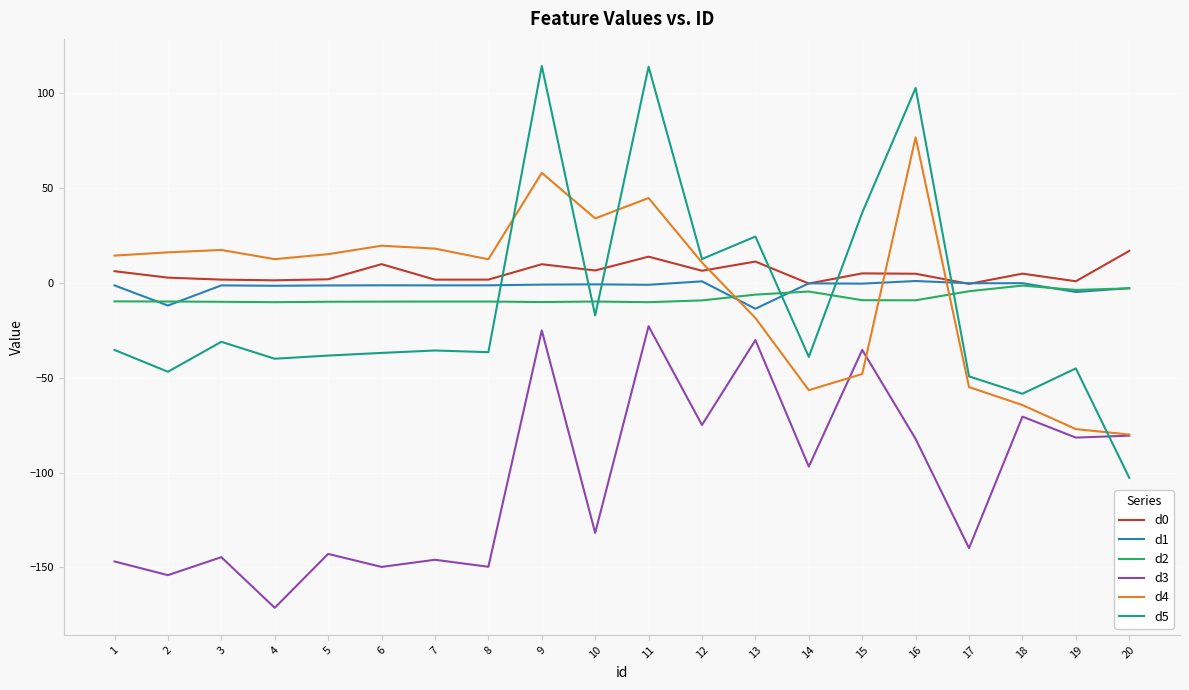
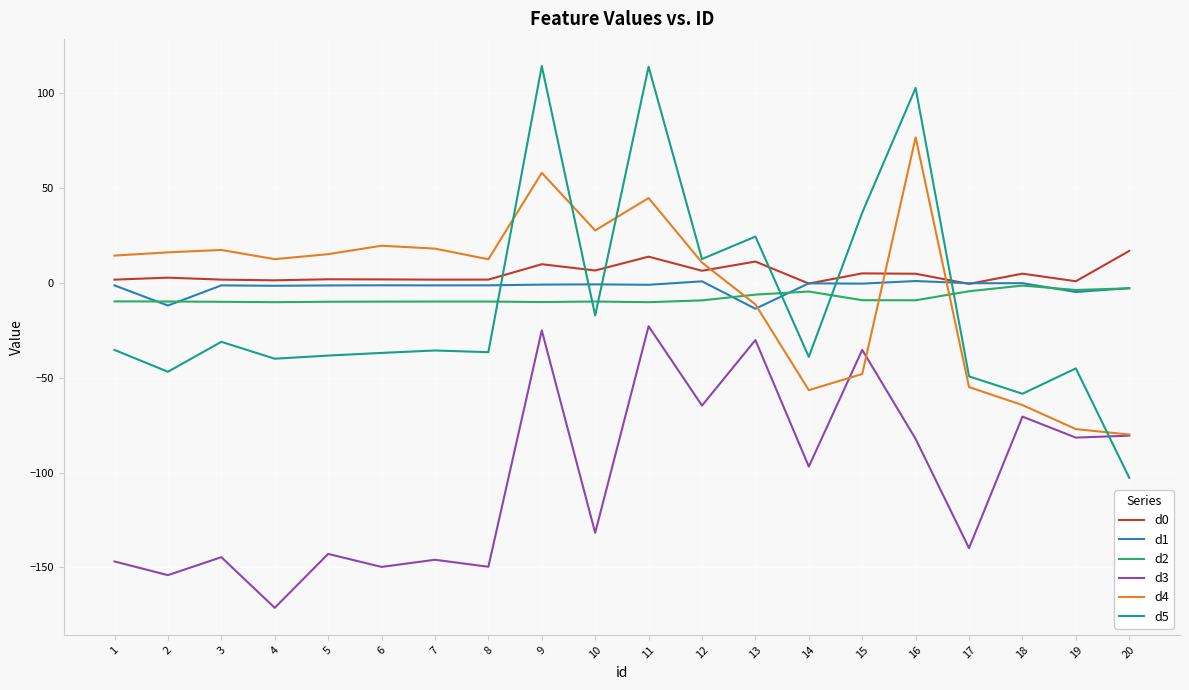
d0, 1: 6 -> 2
d0, 6: 10 -> 2
d4, 10: 34 -> 28
d3, 12: -75 -> -65
d4, 13: -18 -> -11
